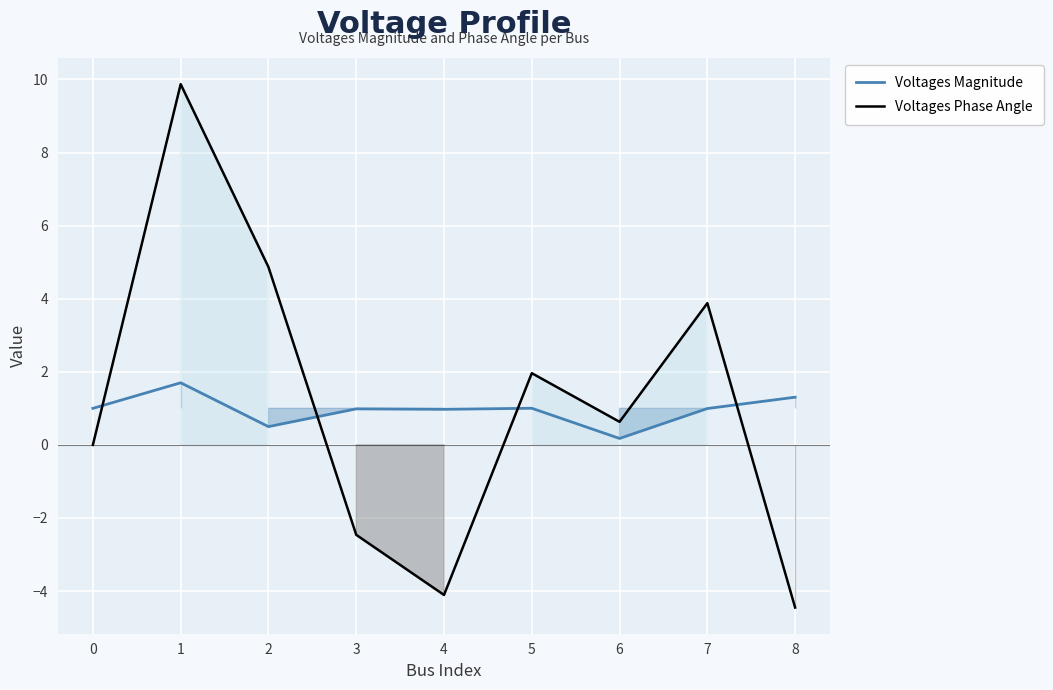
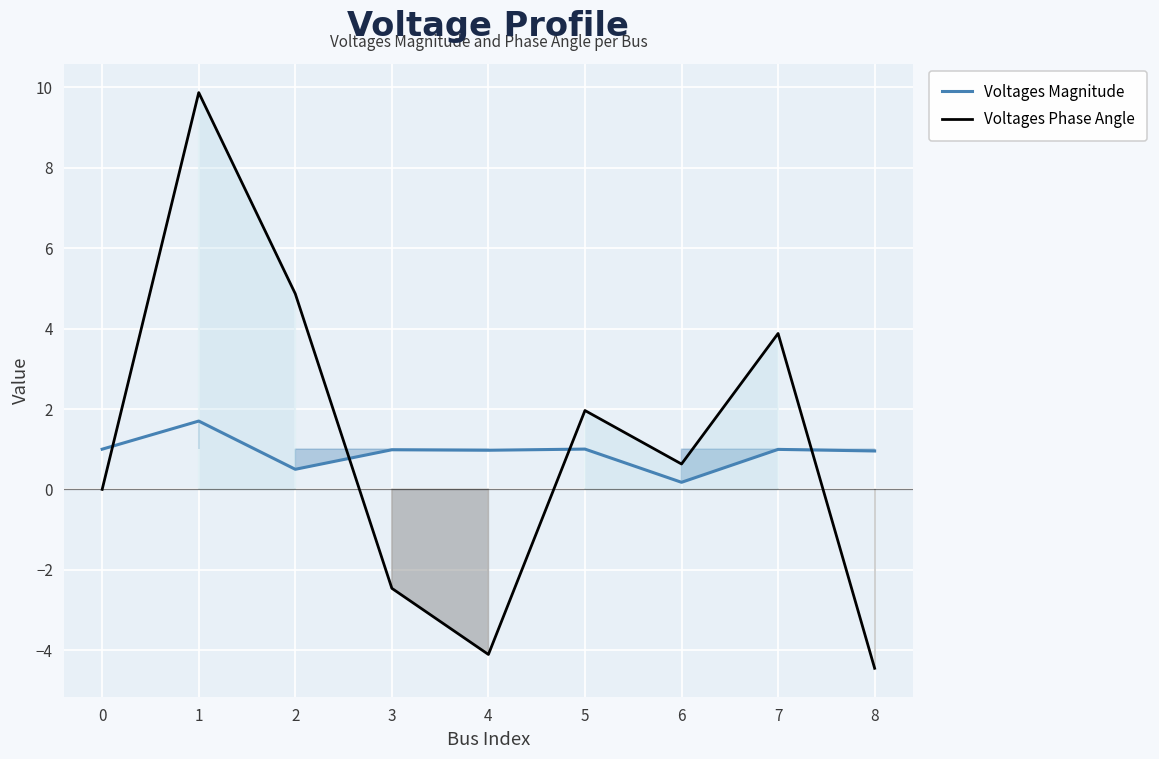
Voltages Magnitude, 8: 1.3 -> 1.0
